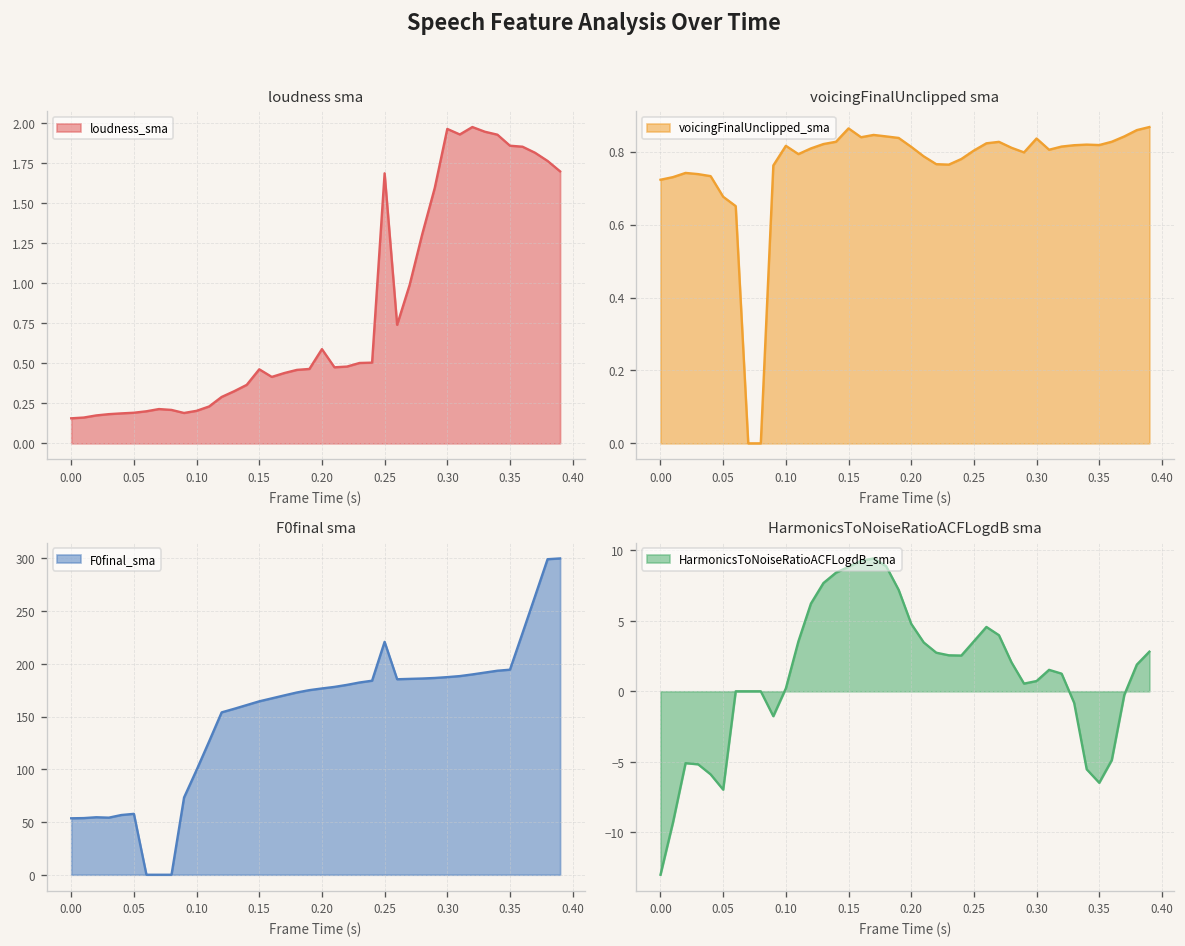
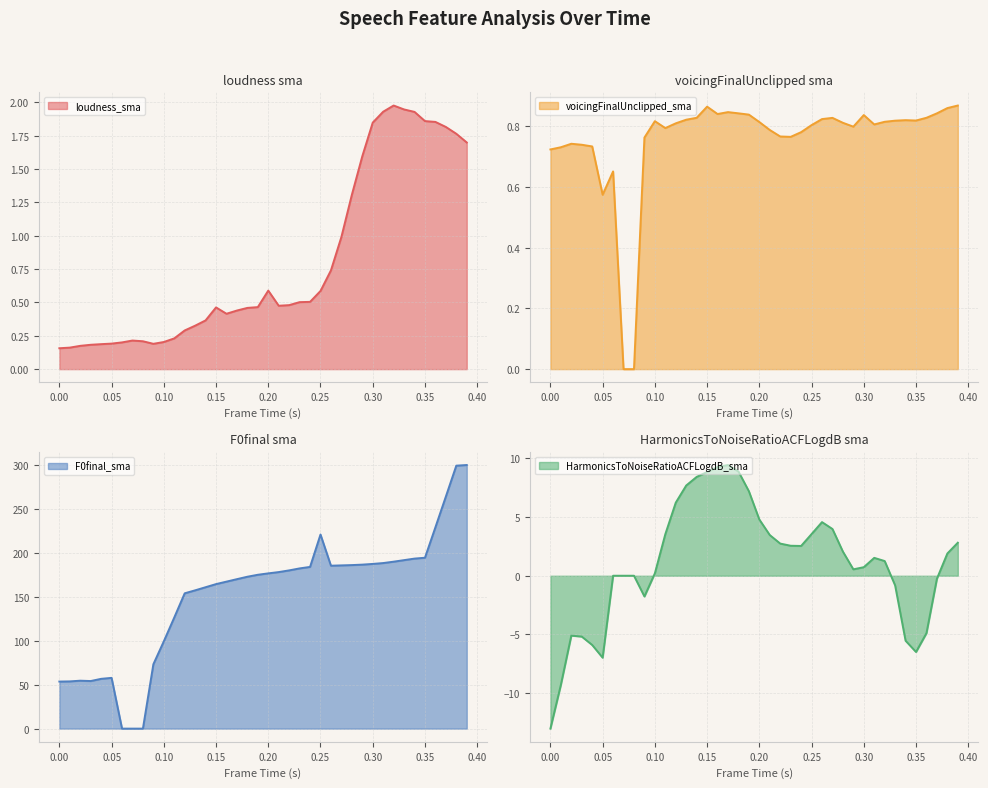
loudness sma, 0.25: 1.69 -> 0.59
loudness sma, 0.30: 1.96 -> 1.85
voicingFinalUnclipped sma, 0.05: 0.68 -> 0.57
